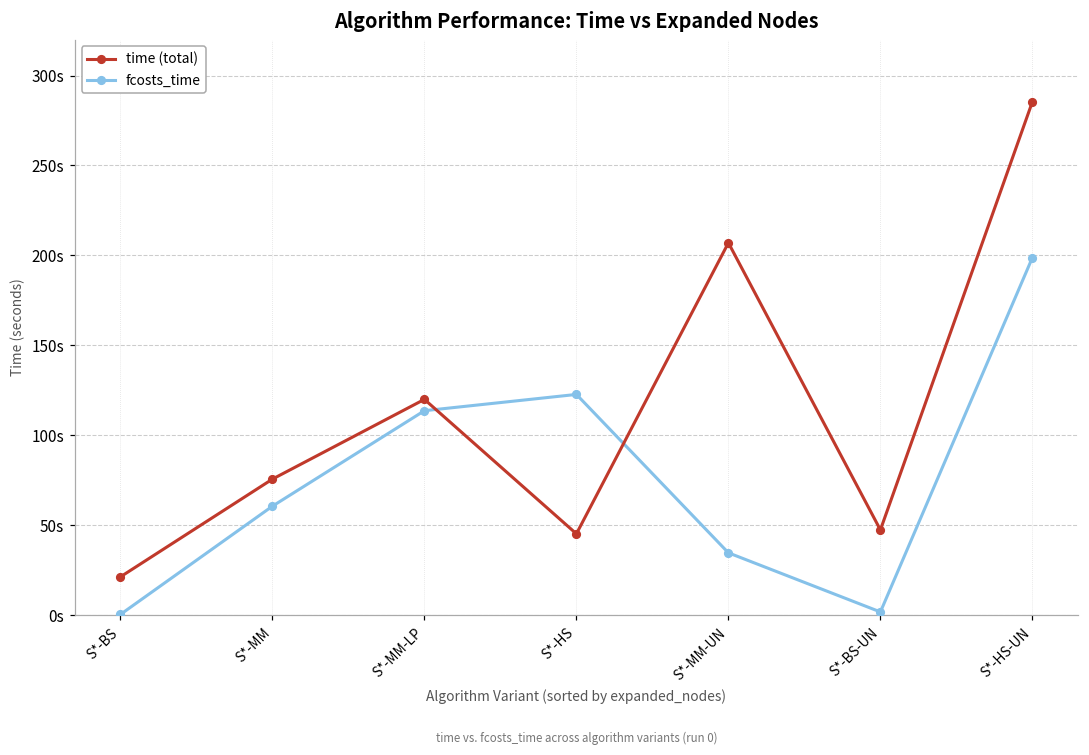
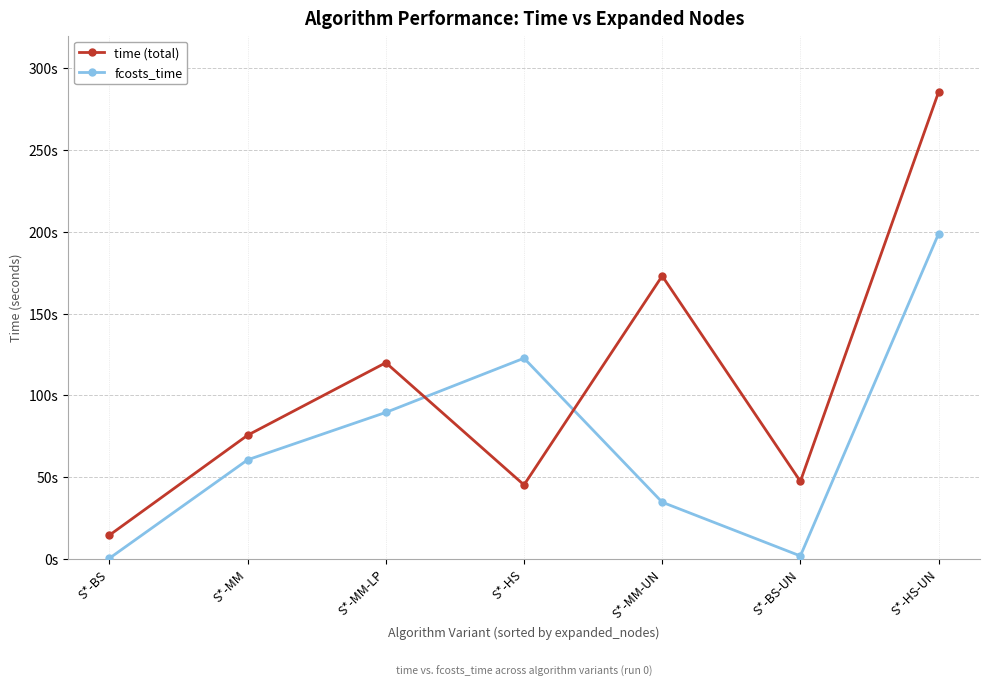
time (total), S*-BS: 21s -> 14s
fcosts_time, S*-MM-LP: 114s -> 90s
time (total), S*-MM-UN: 207s -> 173s
